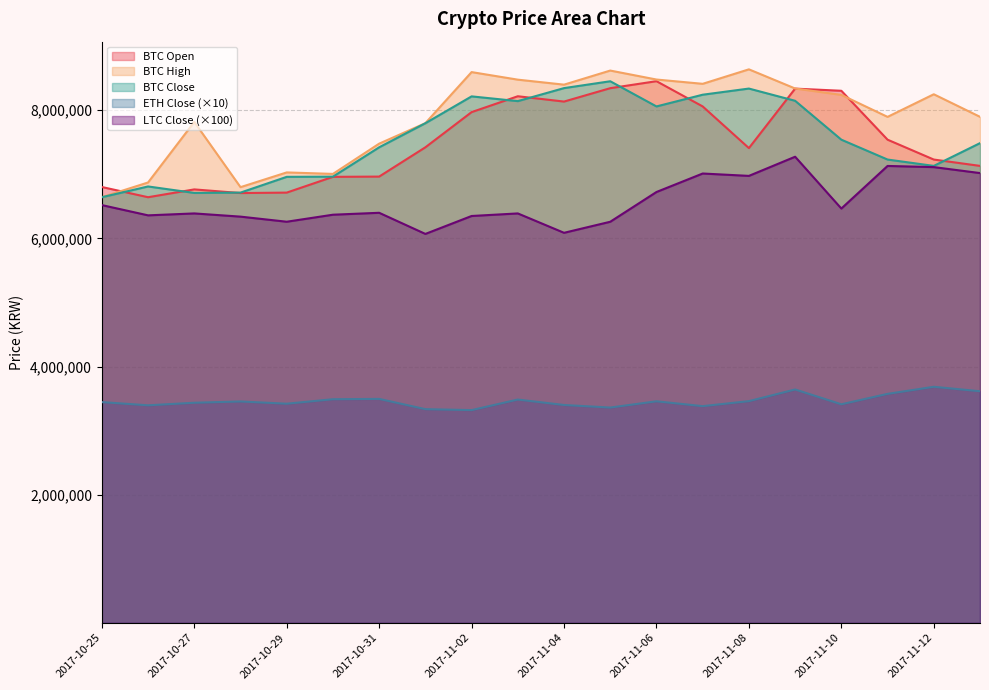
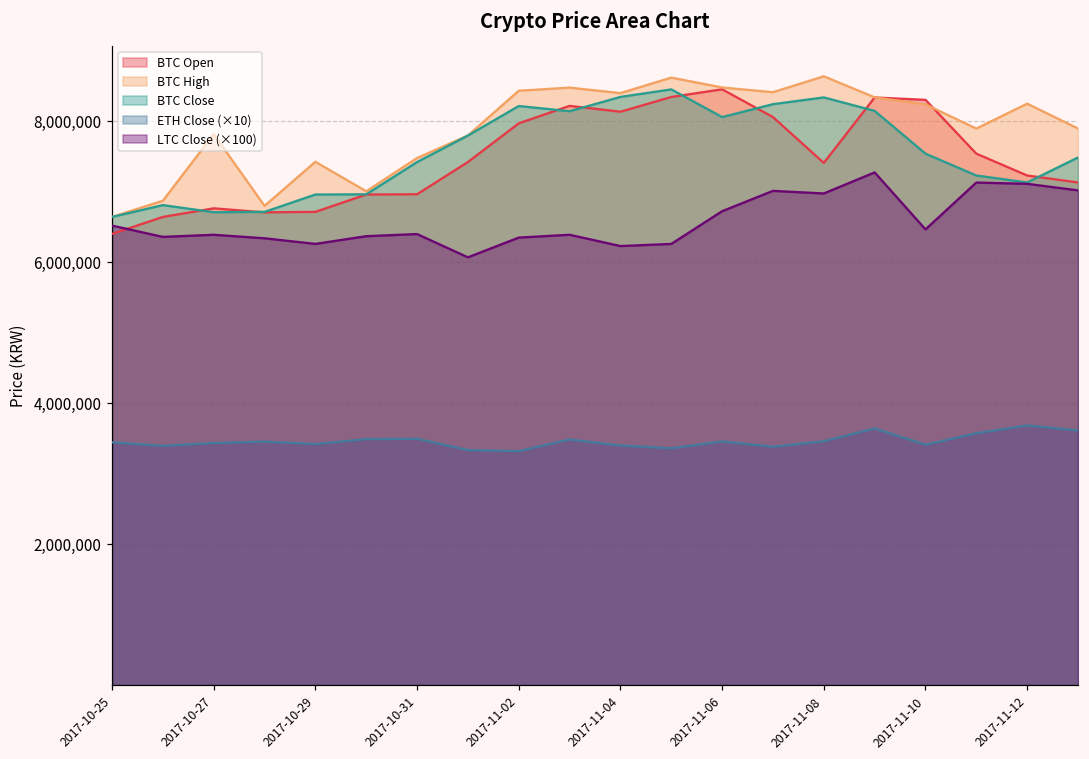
BTC Open, 2017-10-25: 6,800,000 -> 6,400,000
BTC High, 2017-10-29: 7,000,000 -> 7,400,000
BTC High, 2017-11-02: 8,600,000 -> 8,400,000
LTC Close (×100), 2017-11-04: 6,100,000 -> 6,200,000
